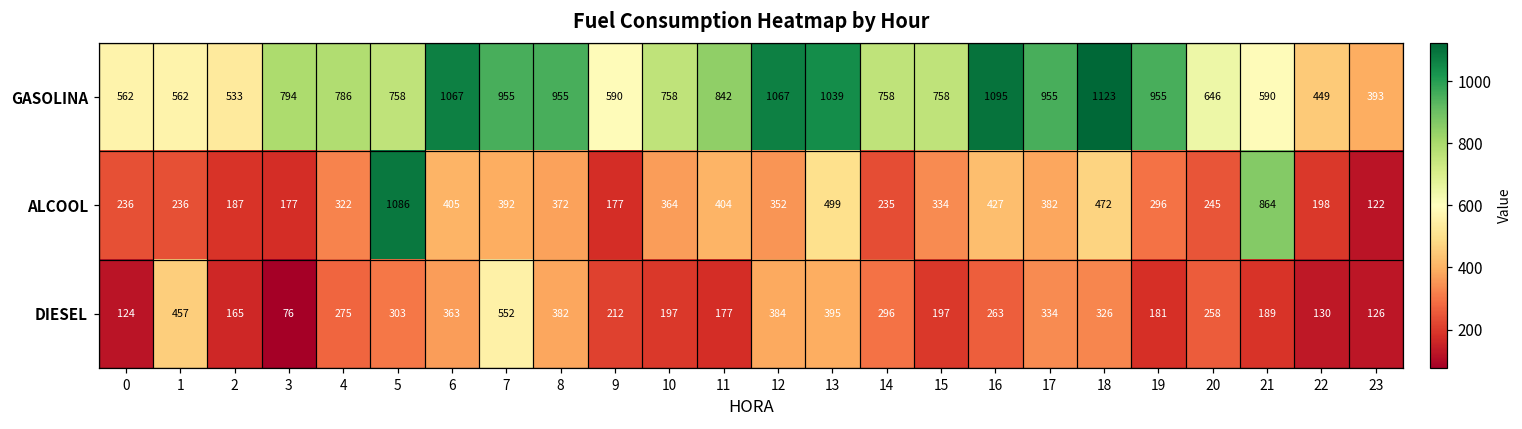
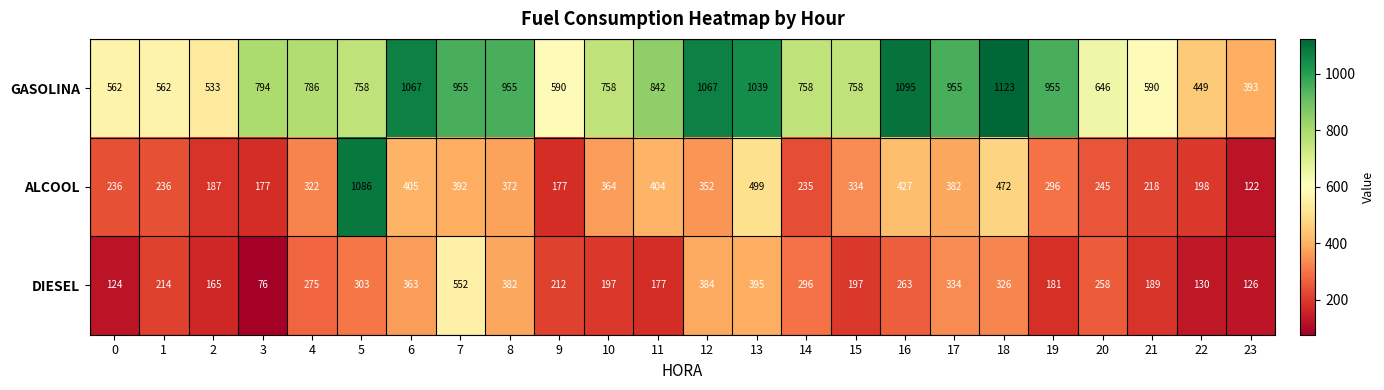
ALCOOL, 21: 864 -> 218
DIESEL, 1: 457 -> 214
